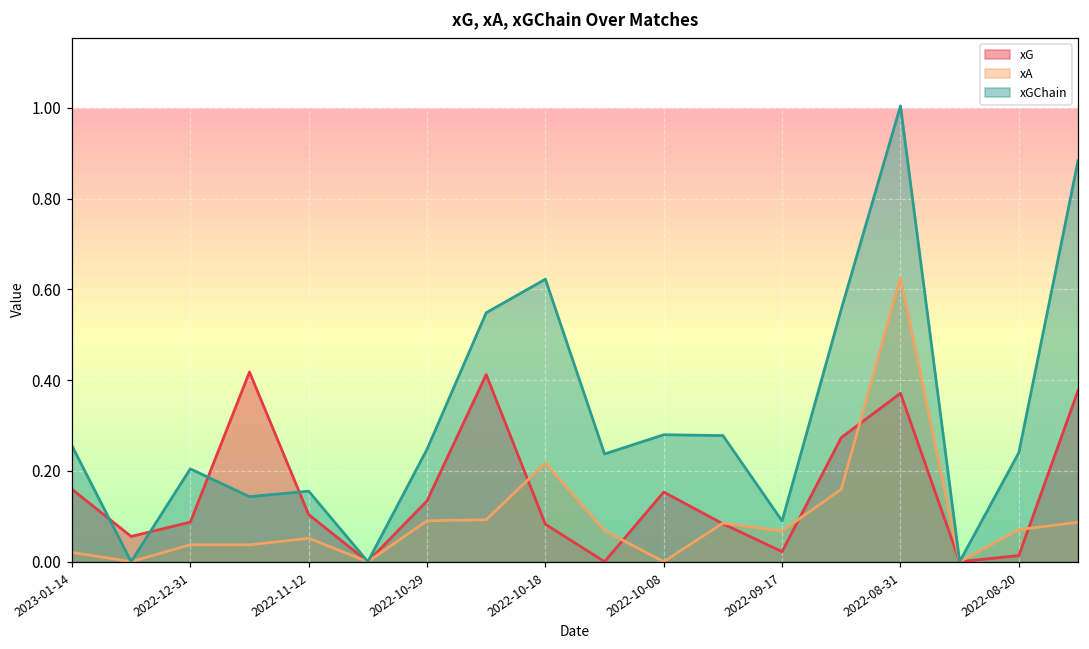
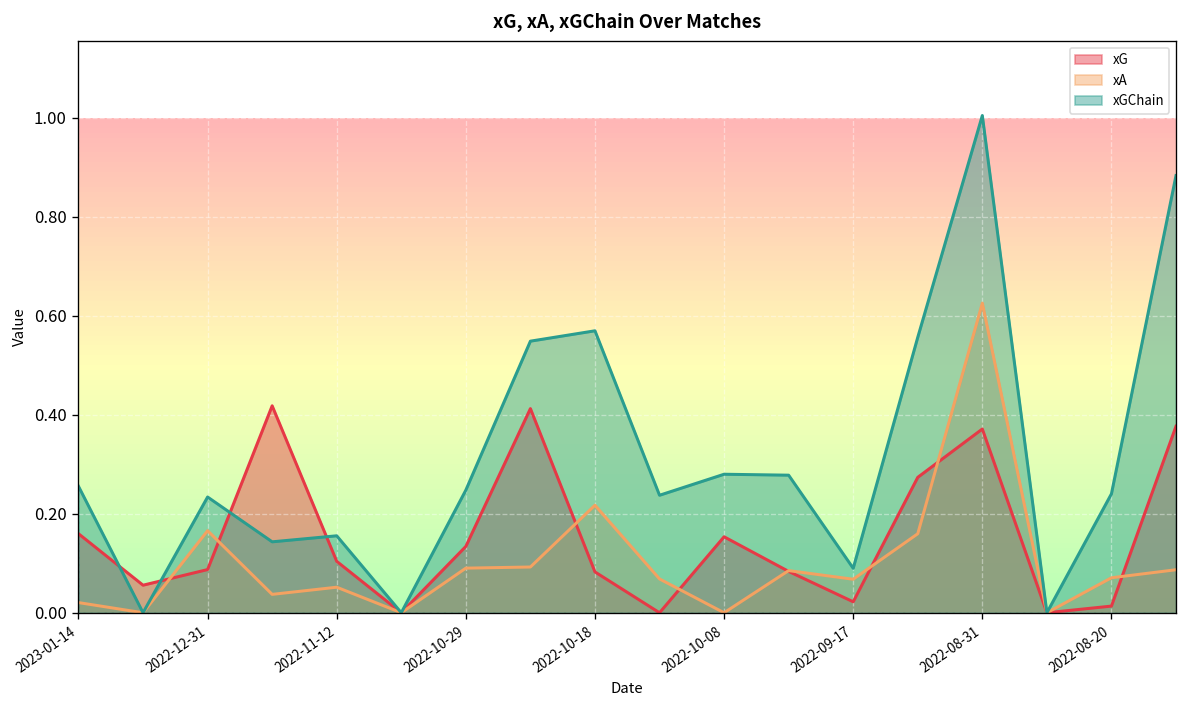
xA, 2022-12-31: 0.04 -> 0.17
xGChain, 2022-12-31: 0.20 -> 0.23
xGChain, 2022-10-18: 0.62 -> 0.57
